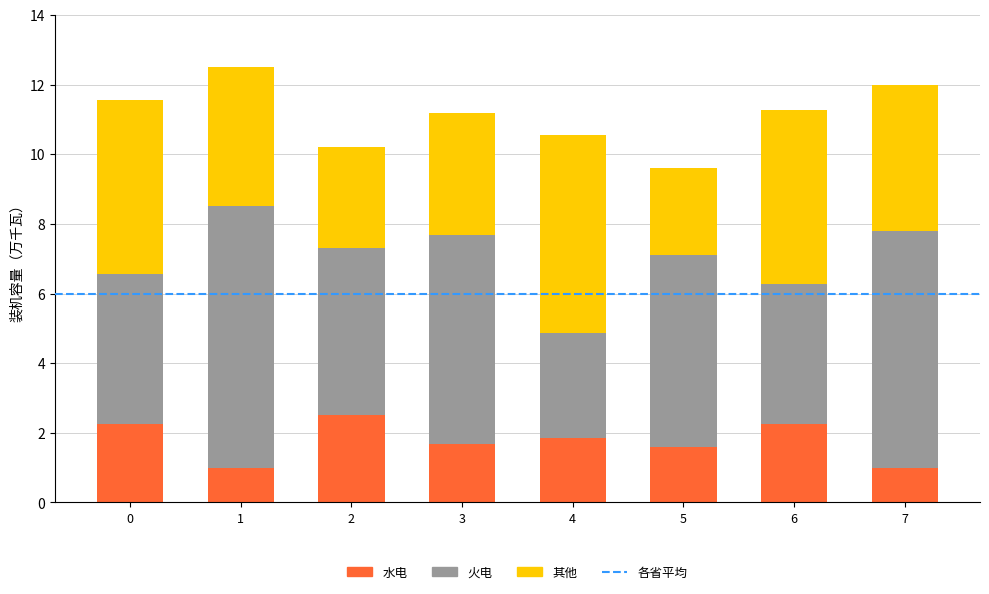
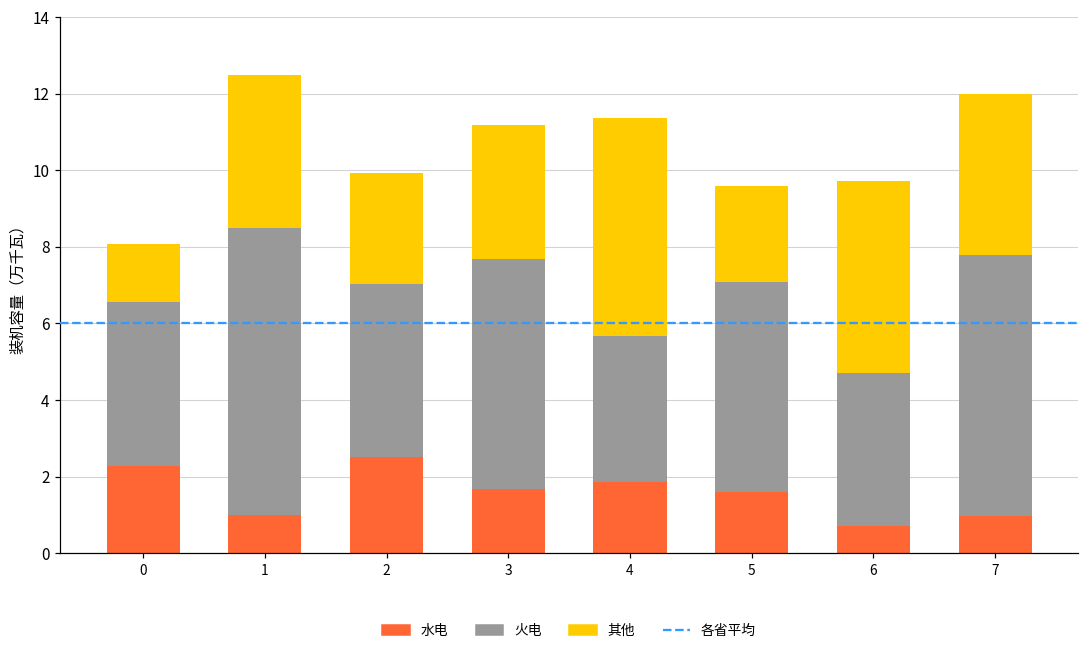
其他, 0: 5.0 -> 1.5
火电, 2: 4.8 -> 4.5
火电, 4: 3.0 -> 3.8
水电, 6: 2.3 -> 0.7
